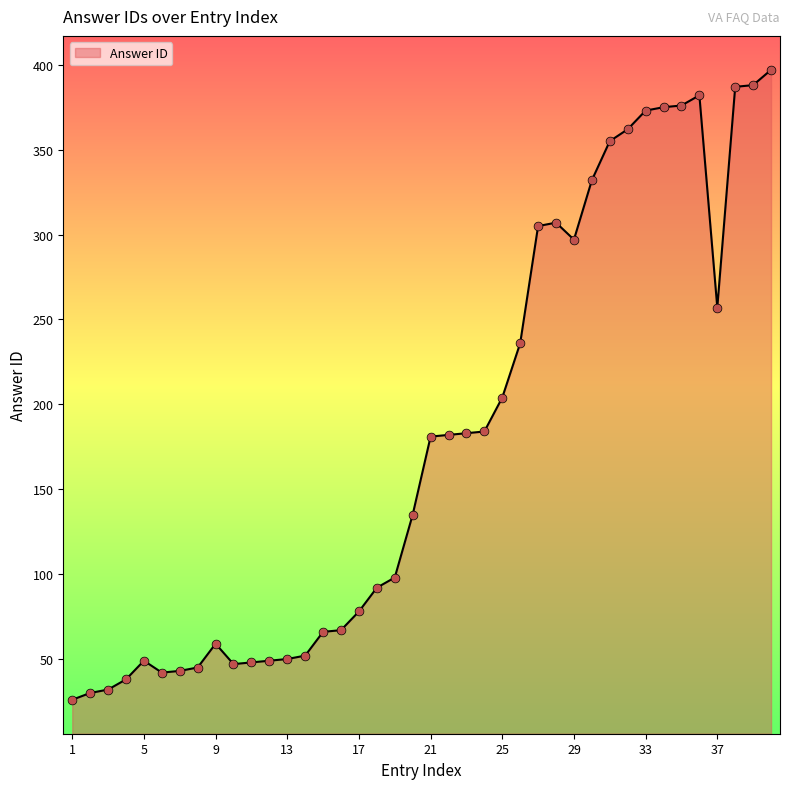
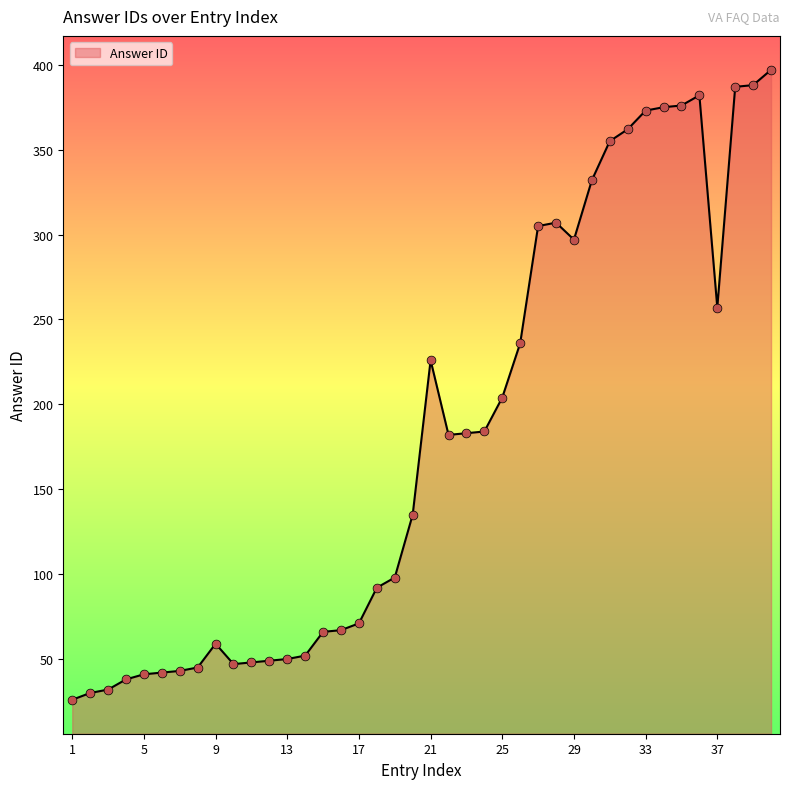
5: 49 -> 41
17: 78 -> 71
21: 181 -> 226
